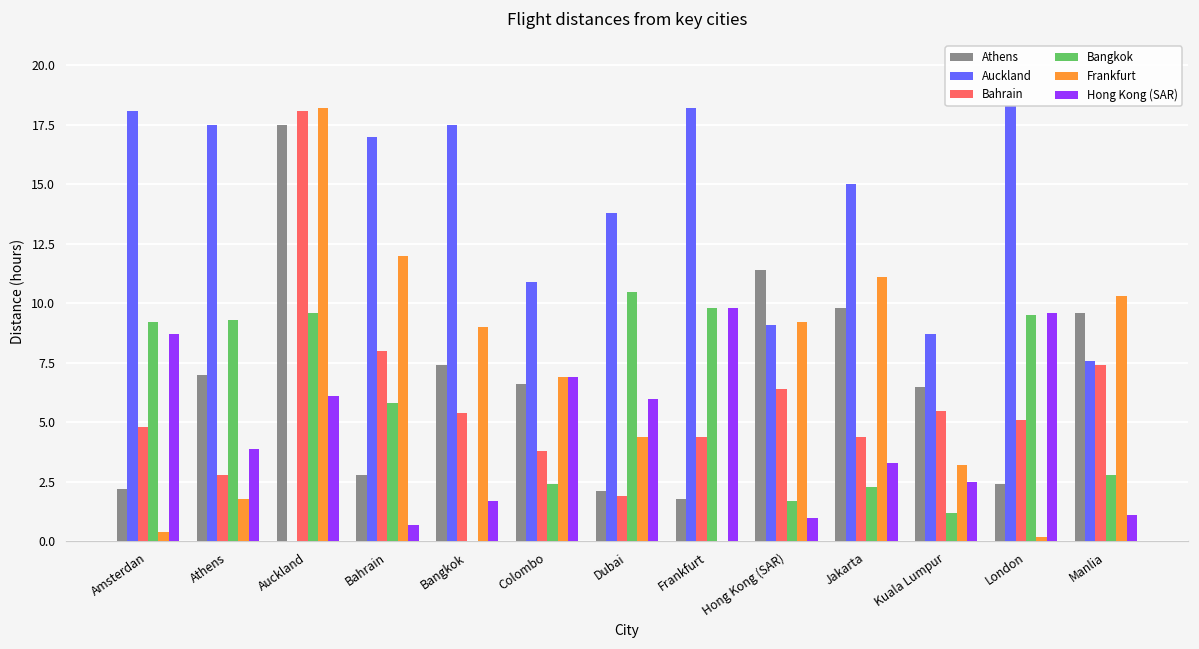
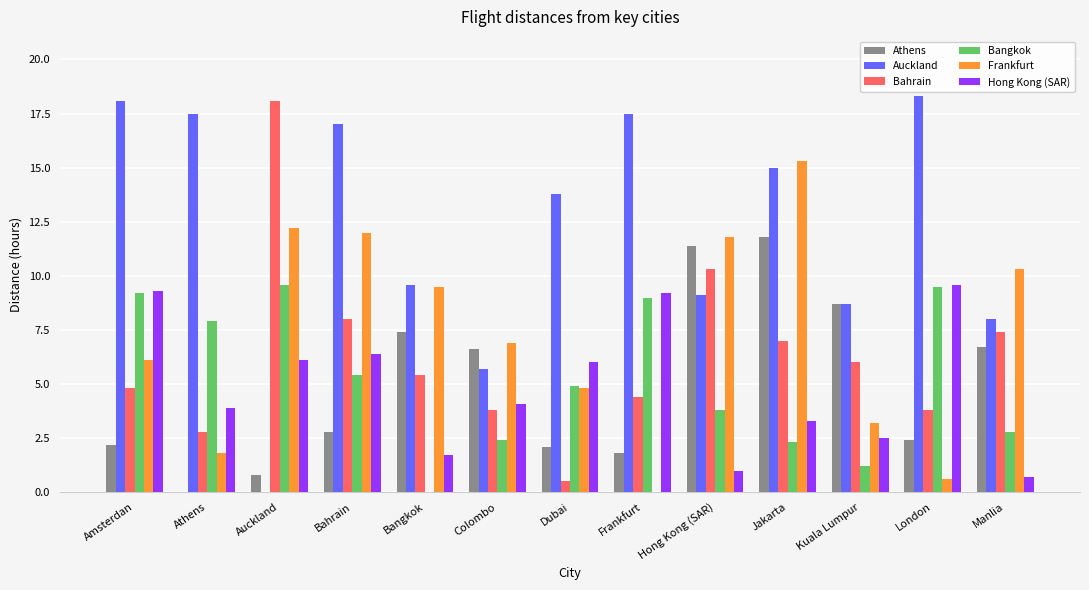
Frankfurt, Amsterdan: 0.4 -> 6.1
Hong Kong (SAR), Amsterdan: 8.7 -> 9.3
Athens, Athens: 7 -> 0
Bangkok, Athens: 9.3 -> 7.9
Athens, Auckland: 17.5 -> 0.8
Frankfurt, Auckland: 18.2 -> 12.2
Bangkok, Bahrain: 5.8 -> 5.4
Hong Kong (SAR), Bahrain: 0.7 -> 6.4
Auckland, Bangkok: 17.5 -> 9.6
Frankfurt, Bangkok: 9.0 -> 9.5
Auckland, Colombo: 10.9 -> 5.7
Hong Kong (SAR), Colombo: 6.9 -> 4.1
Bahrain, Dubai: 1.9 -> 0.5
Bangkok, Dubai: 10.5 -> 4.9
Frankfurt, Dubai: 4.4 -> 4.8
Auckland, Frankfurt: 18.2 -> 17.5
Bangkok, Frankfurt: 9.8 -> 9.0
Hong Kong (SAR), Frankfurt: 9.8 -> 9.2
Bahrain, Hong Kong (SAR): 6.4 -> 10.3
Bangkok, Hong Kong (SAR): 1.7 -> 3.8
Frankfurt, Hong Kong (SAR): 9.2 -> 11.8
Athens, Jakarta: 9.8 -> 11.8
Bahrain, Jakarta: 4.4 -> 7.0
Frankfurt, Jakarta: 11.1 -> 15.3
Athens, Kuala Lumpur: 6.5 -> 8.7
Bahrain, Kuala Lumpur: 5.5 -> 6.0
Bahrain, London: 5.1 -> 3.8
Frankfurt, London: 0.2 -> 0.6
Athens, Manlia: 9.6 -> 6.7
Auckland, Manlia: 7.6 -> 8.0
Hong Kong (SAR), Manlia: 1.1 -> 0.7
